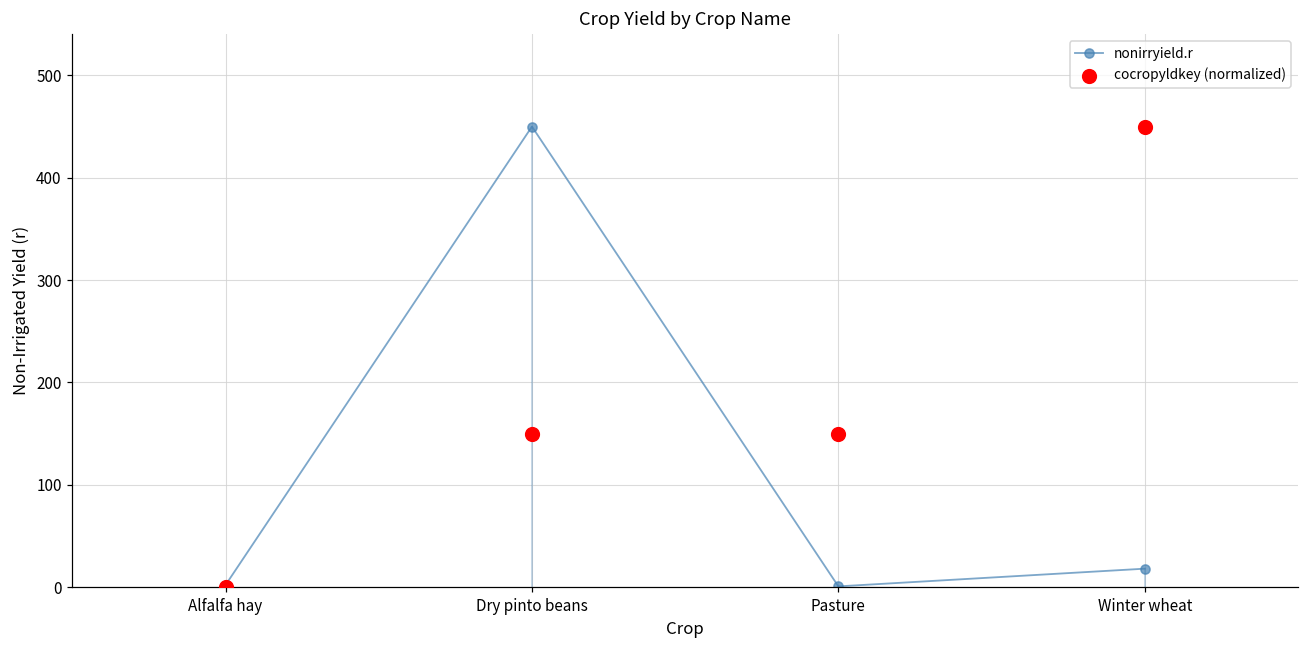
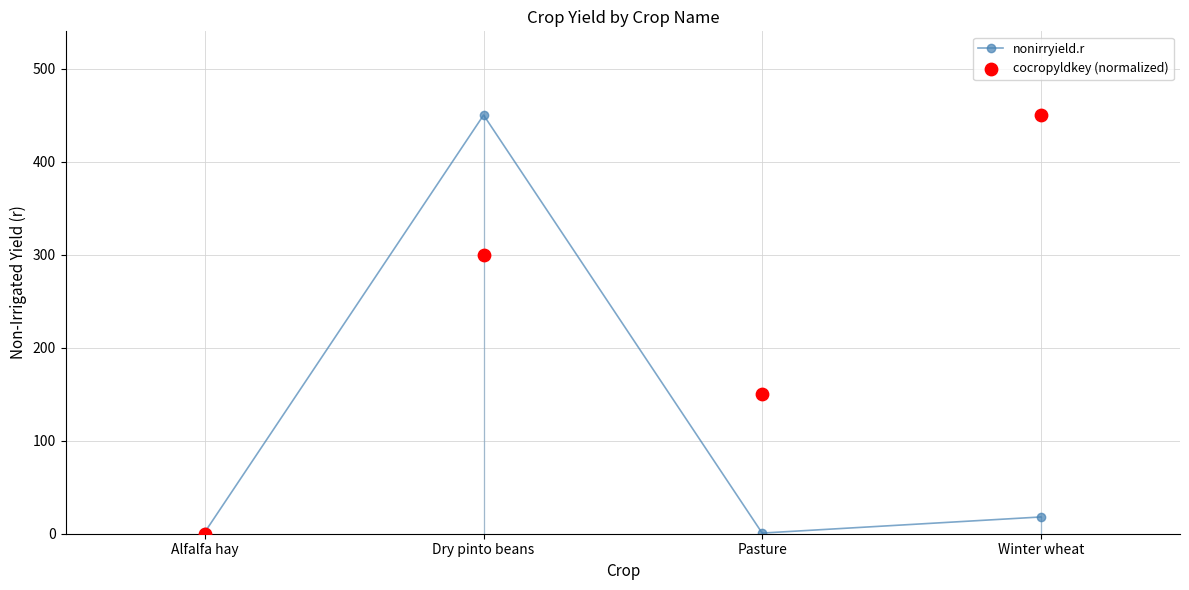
cocropyldkey (normalized), Dry pinto beans: 150 -> 300
